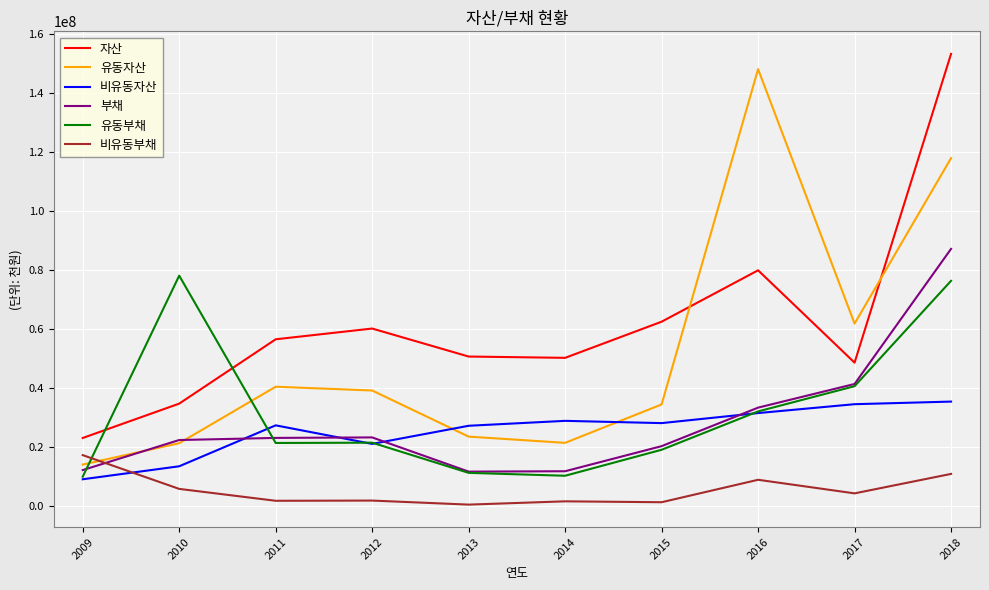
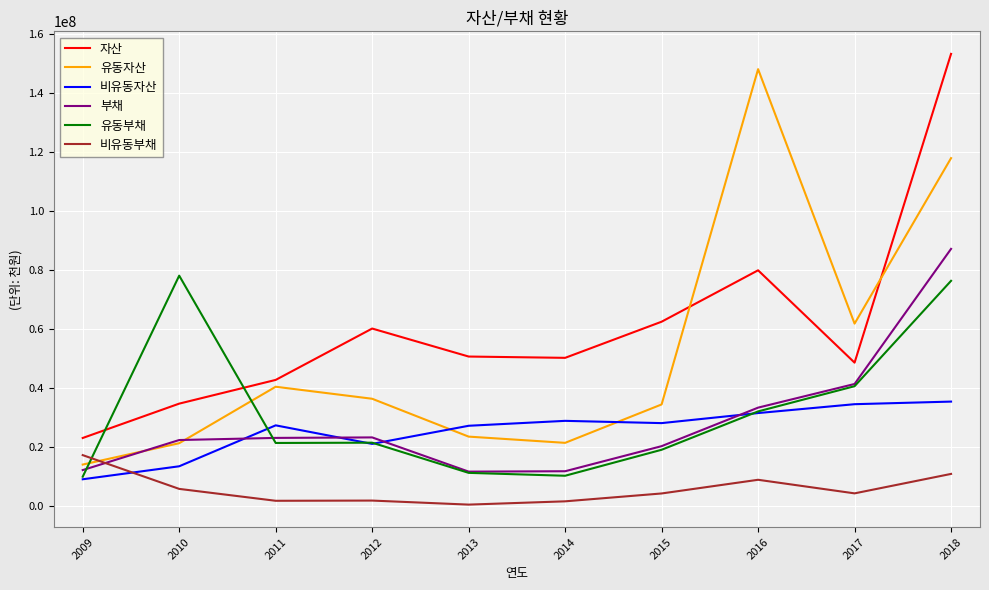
자산, 2011: 56000000 -> 43000000
유동자산, 2012: 39000000 -> 36000000
비유동부채, 2015: 1000000 -> 4000000
